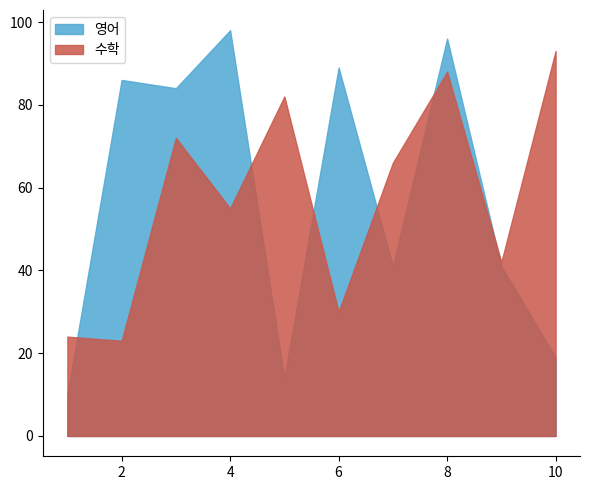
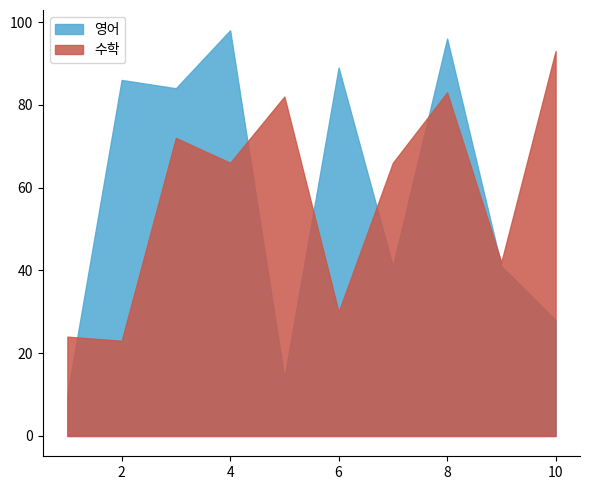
수학, 4: 55 -> 66
수학, 8: 88 -> 83
영어, 10: 19 -> 28
